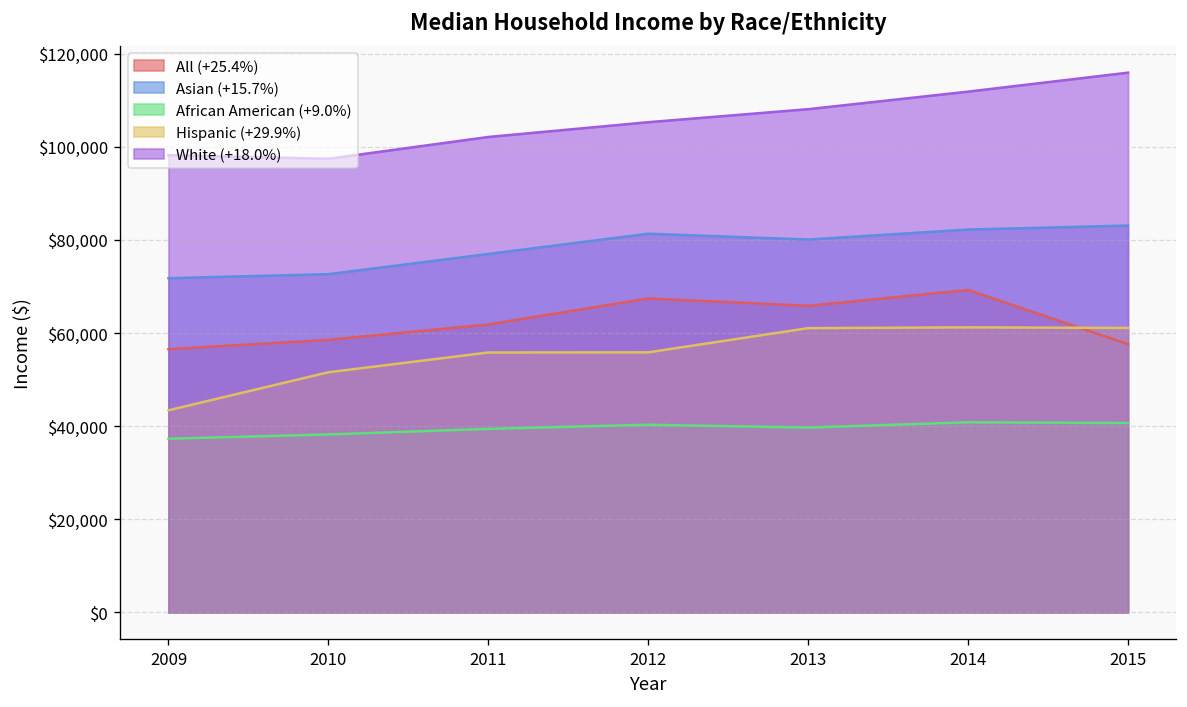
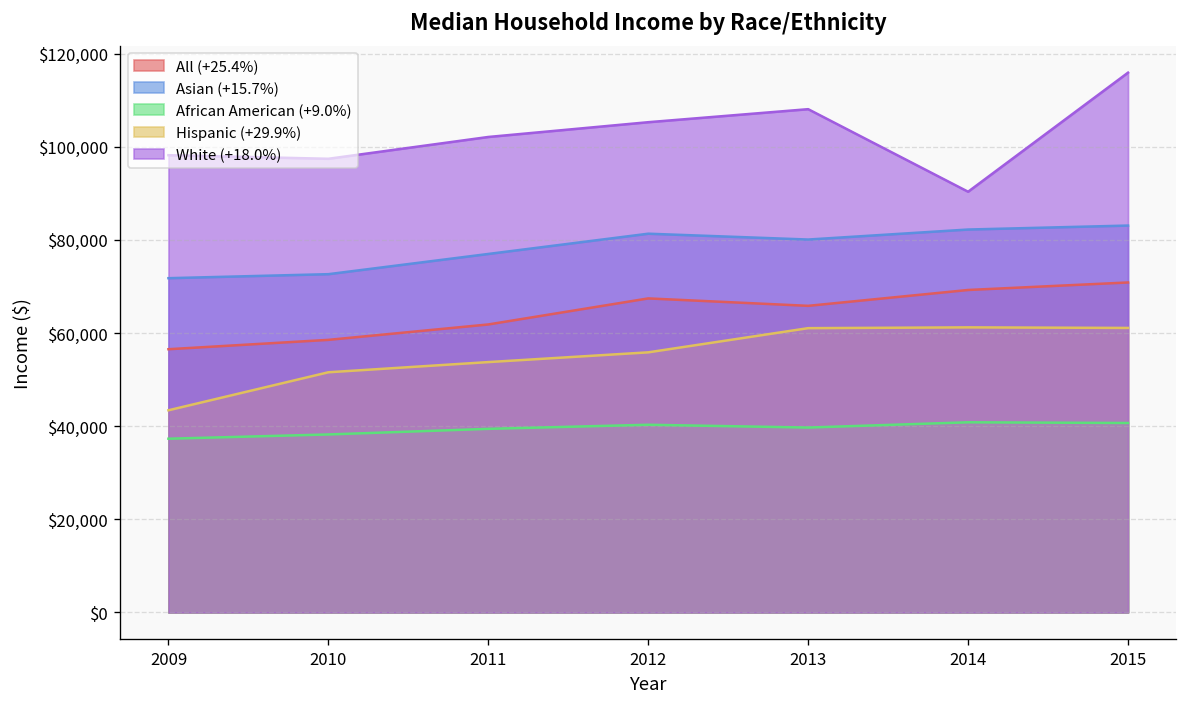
Hispanic (+29.9%), 2011: $56,000 -> $54,000
White (+18.0%), 2014: $112,000 -> $90,000
All (+25.4%), 2015: $58,000 -> $71,000
